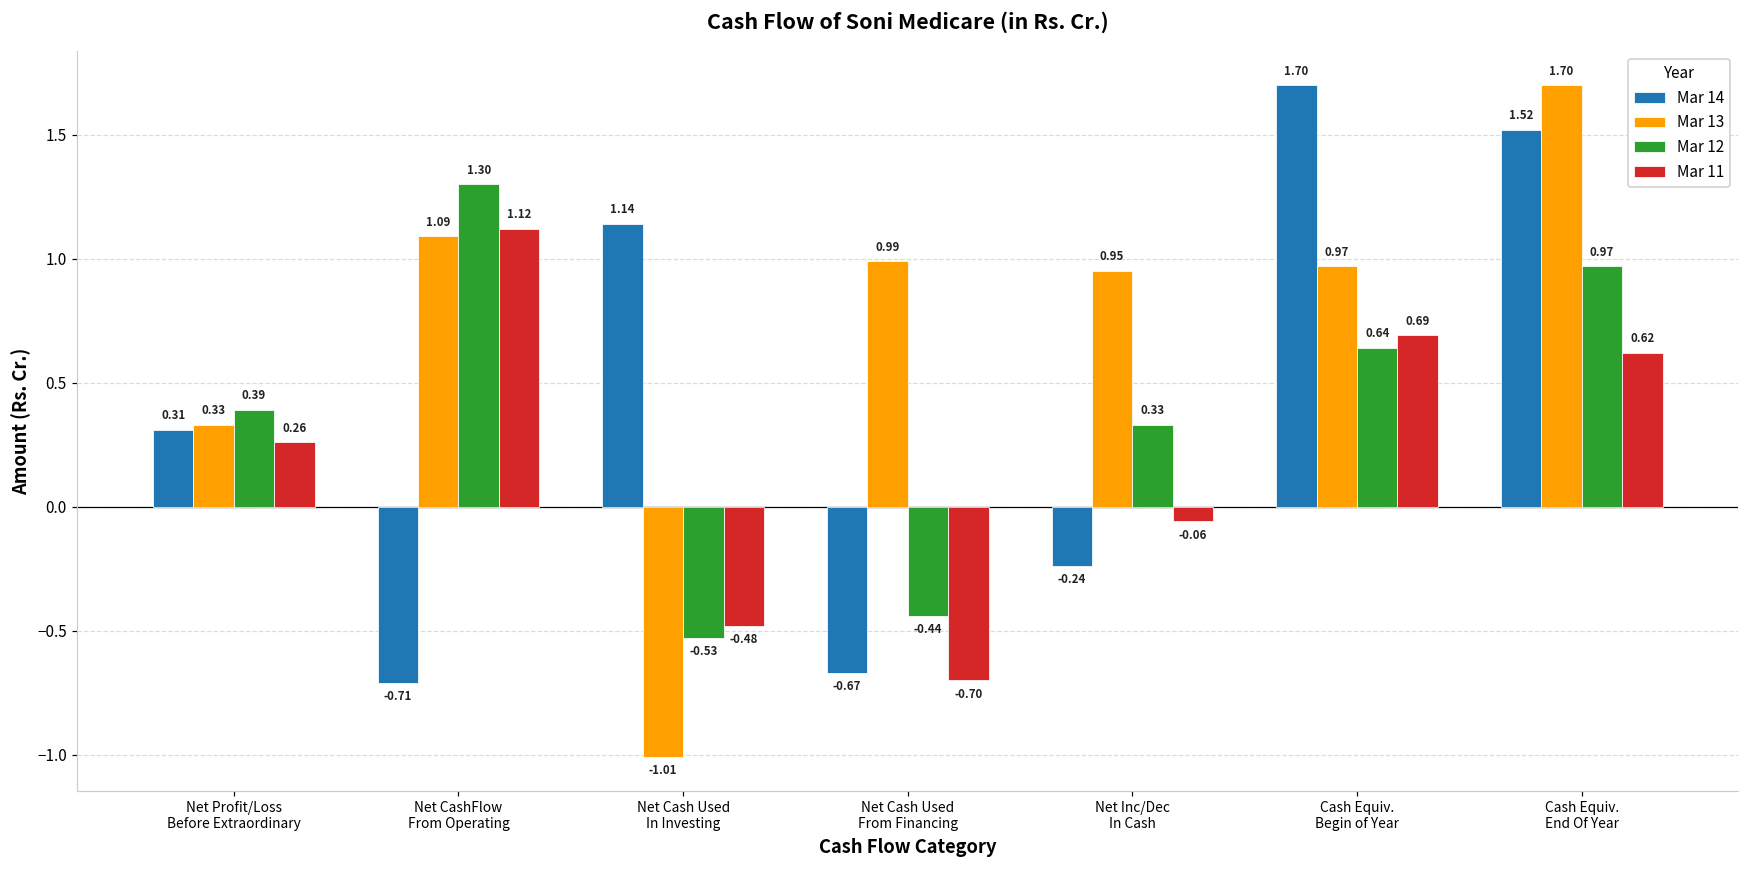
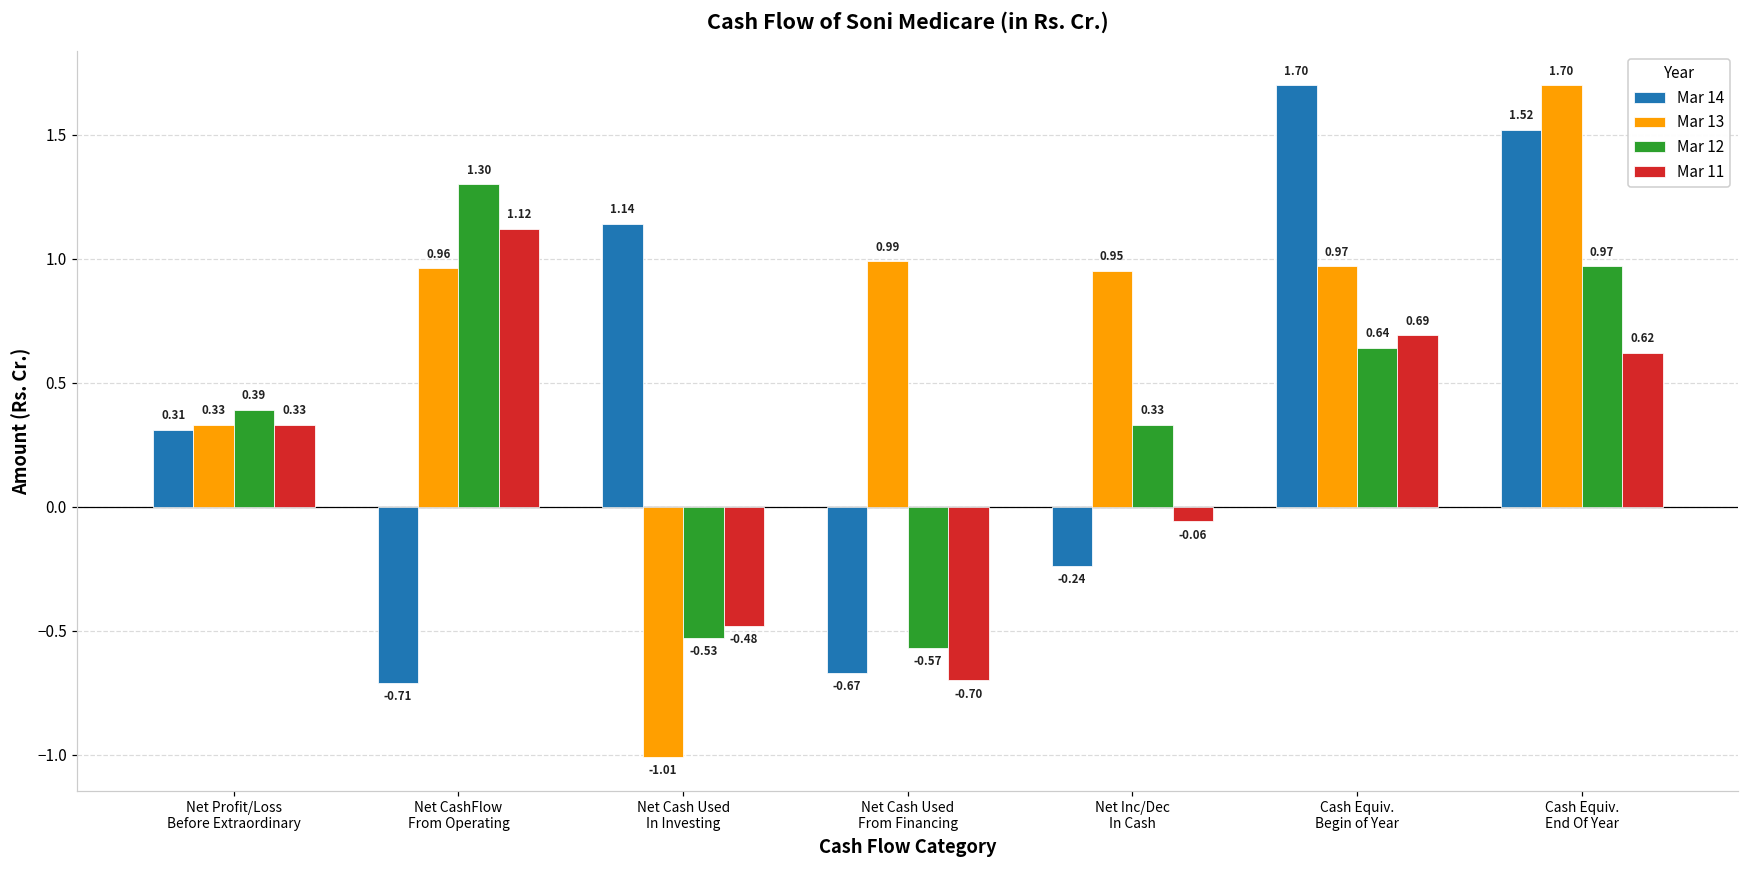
Mar 11, Net Profit/Loss Before Extraordinary: 0.26 -> 0.33
Mar 13, Net CashFlow From Operating: 1.09 -> 0.96
Mar 12, Net Cash Used From Financing: -0.44 -> -0.57
